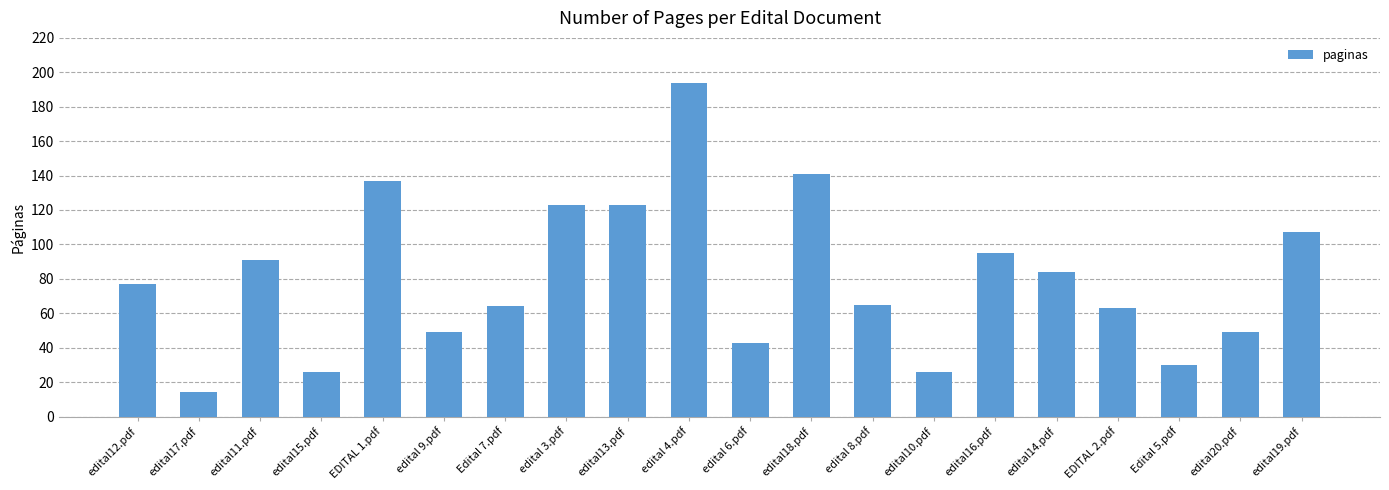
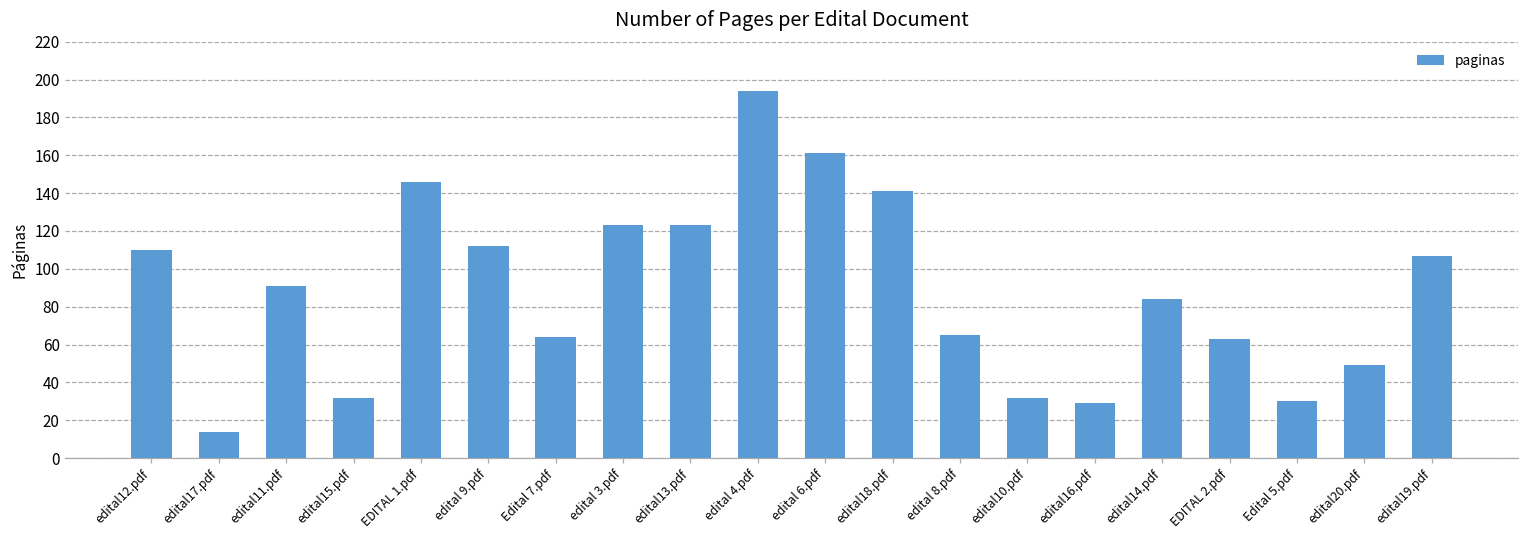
edital12.pdf: 77 -> 110
edital15.pdf: 26 -> 32
EDITAL 1.pdf: 137 -> 146
edital 9.pdf: 49 -> 112
edital 6.pdf: 43 -> 161
edital10.pdf: 26 -> 32
edital16.pdf: 95 -> 29
